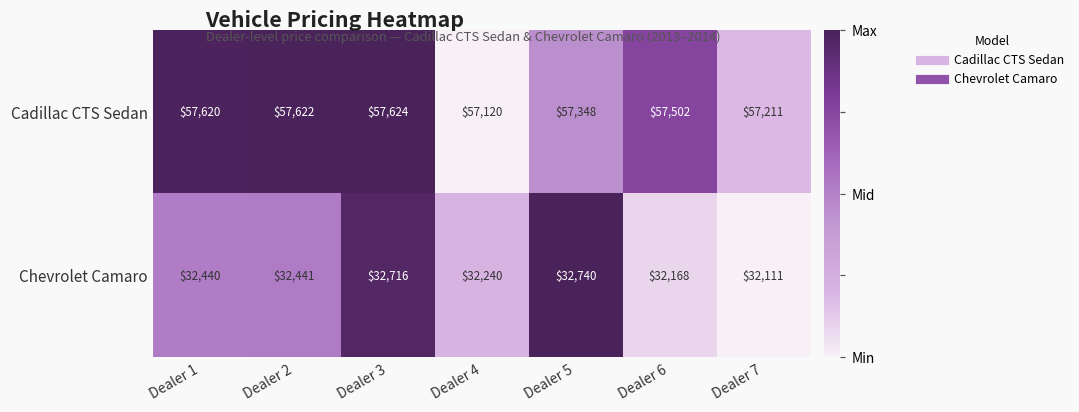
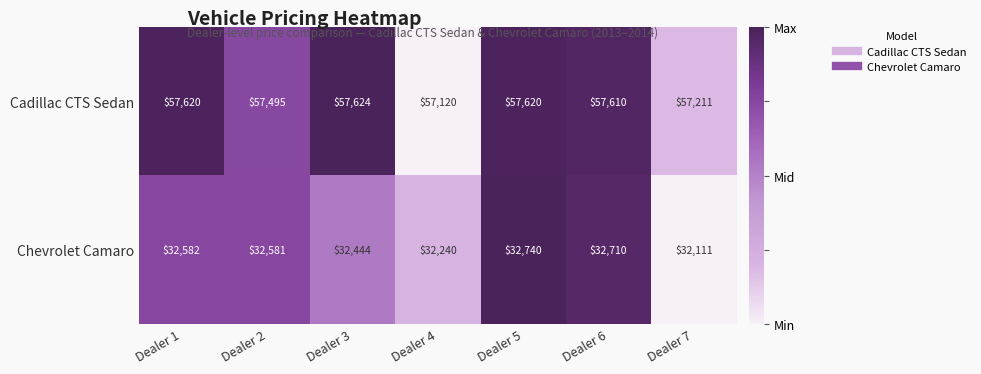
Cadillac CTS Sedan, Dealer 2: $57,622 -> $57,495
Cadillac CTS Sedan, Dealer 5: $57,348 -> $57,620
Cadillac CTS Sedan, Dealer 6: $57,502 -> $57,610
Chevrolet Camaro, Dealer 1: $32,440 -> $32,582
Chevrolet Camaro, Dealer 2: $32,441 -> $32,581
Chevrolet Camaro, Dealer 3: $32,716 -> $32,444
Chevrolet Camaro, Dealer 6: $32,168 -> $32,710
